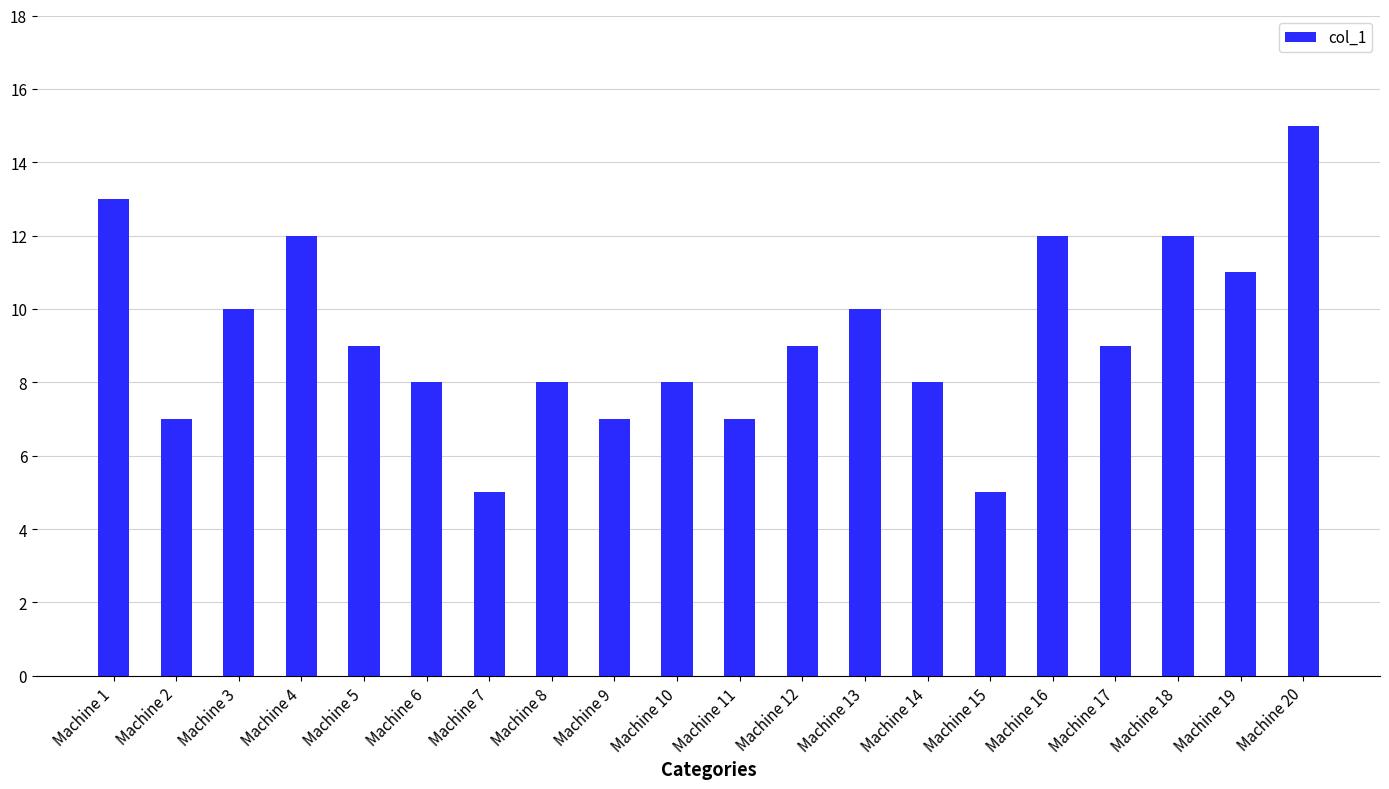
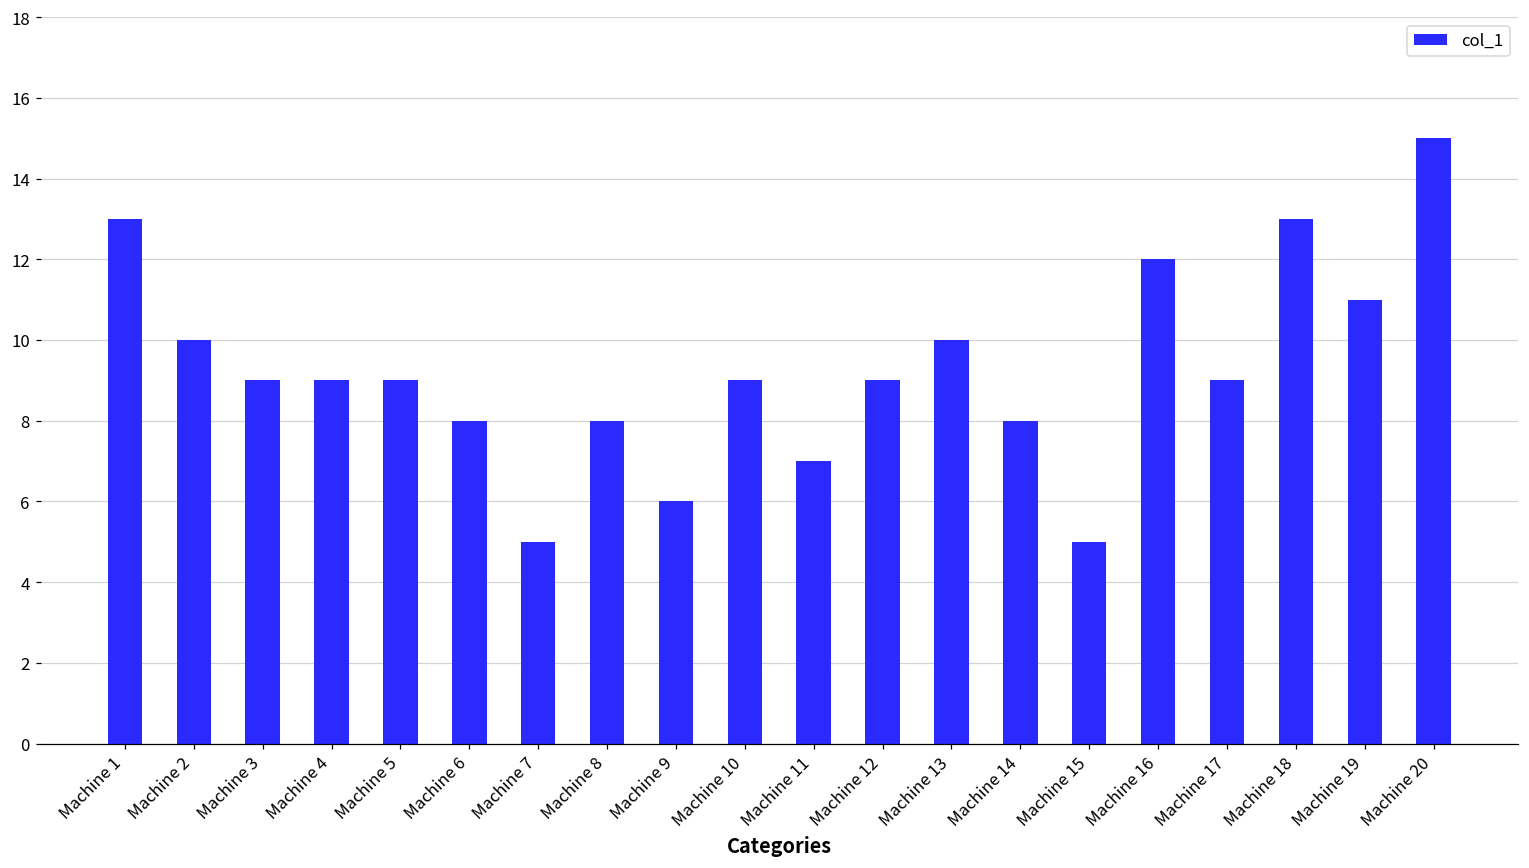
Machine 2: 7 -> 10
Machine 3: 10 -> 9
Machine 4: 12 -> 9
Machine 9: 7 -> 6
Machine 10: 8 -> 9
Machine 18: 12 -> 13
